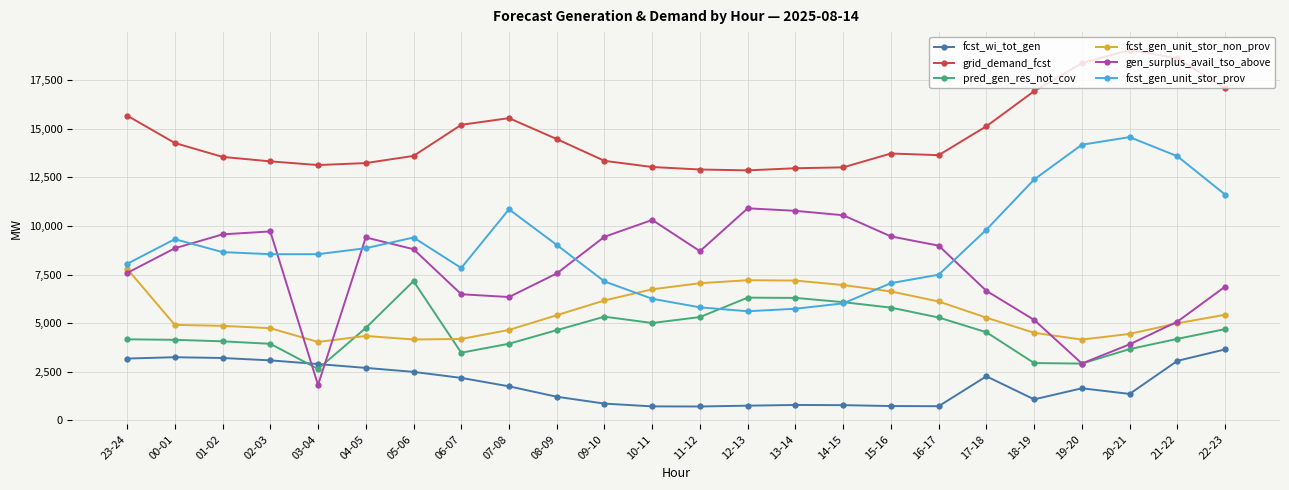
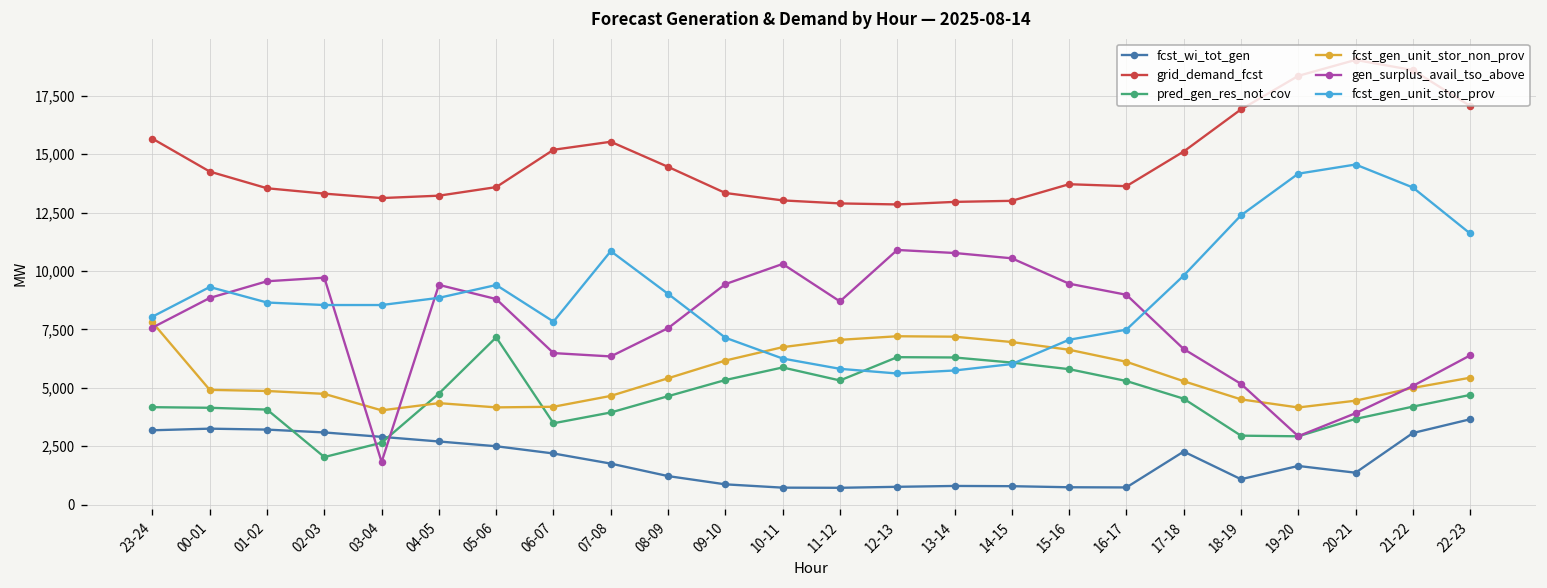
pred_gen_res_not_cov, 02-03: 3,900 -> 2,000
pred_gen_res_not_cov, 10-11: 5,000 -> 5,900
gen_surplus_avail_tso_above, 22-23: 6,900 -> 6,400
